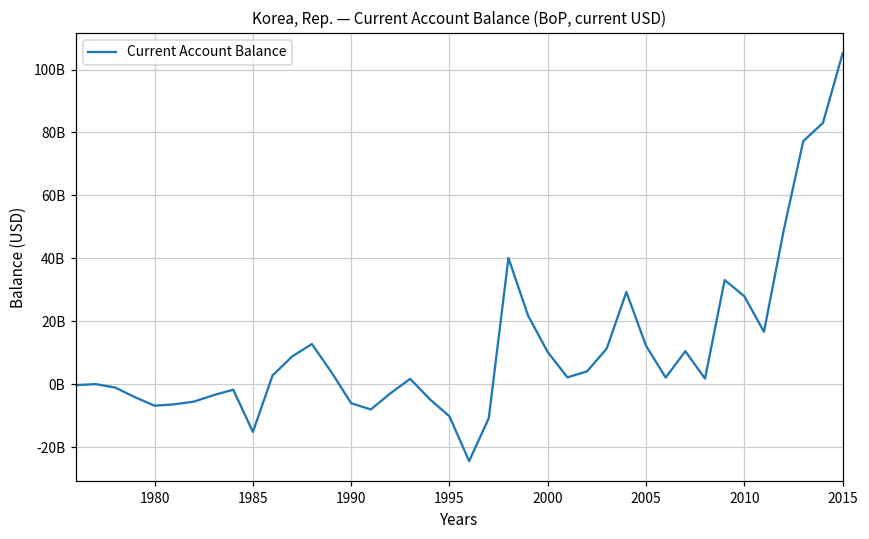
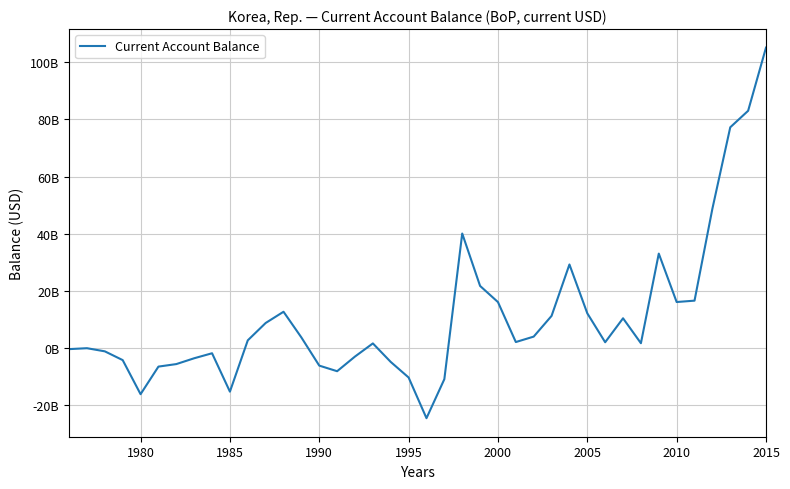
1980: -7000000000 -> -16000000000
2000: 10000000000 -> 16000000000
2010: 28000000000 -> 16000000000
